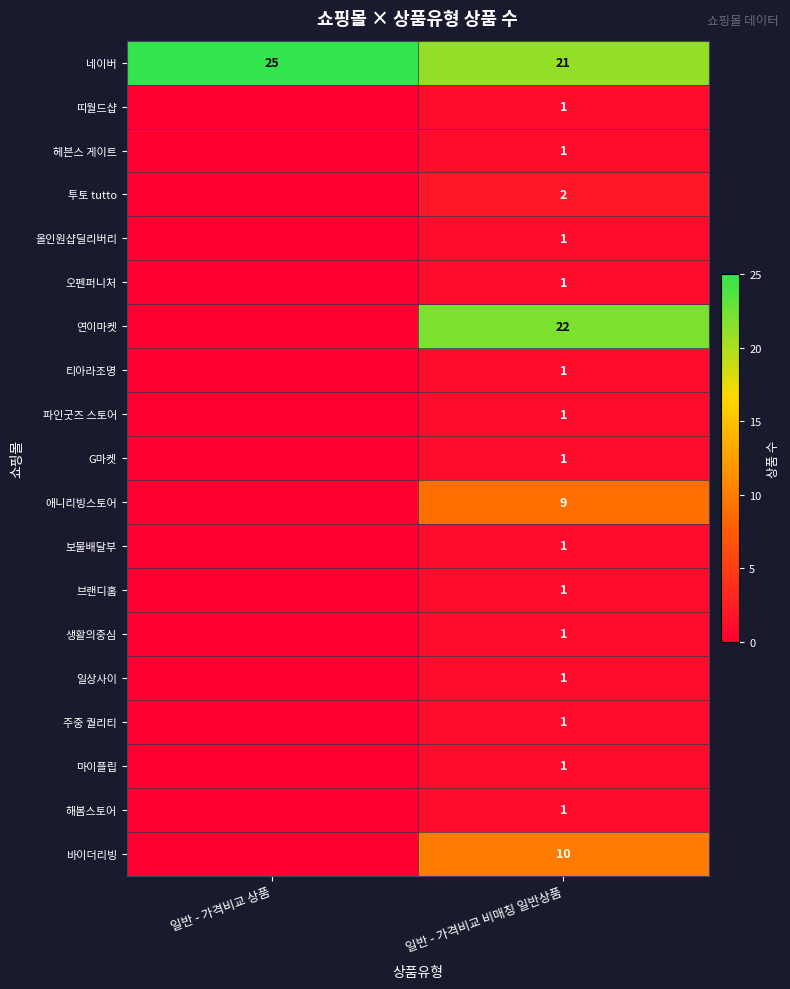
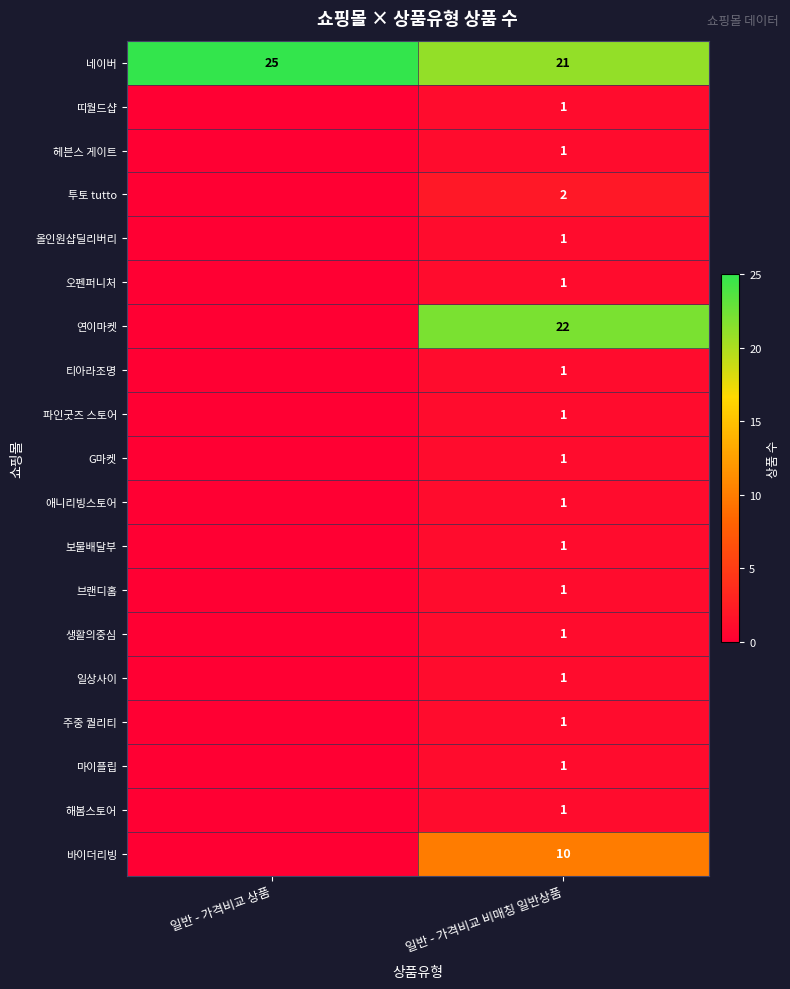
애니리빙스토어, 일반 - 가격비교 비매칭 일반상품: 9 -> 1
